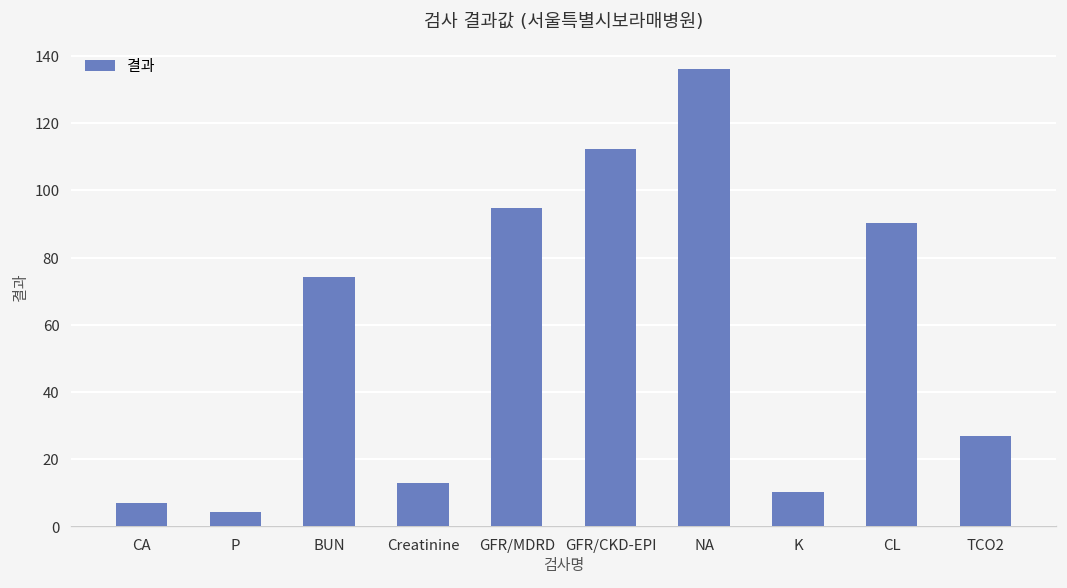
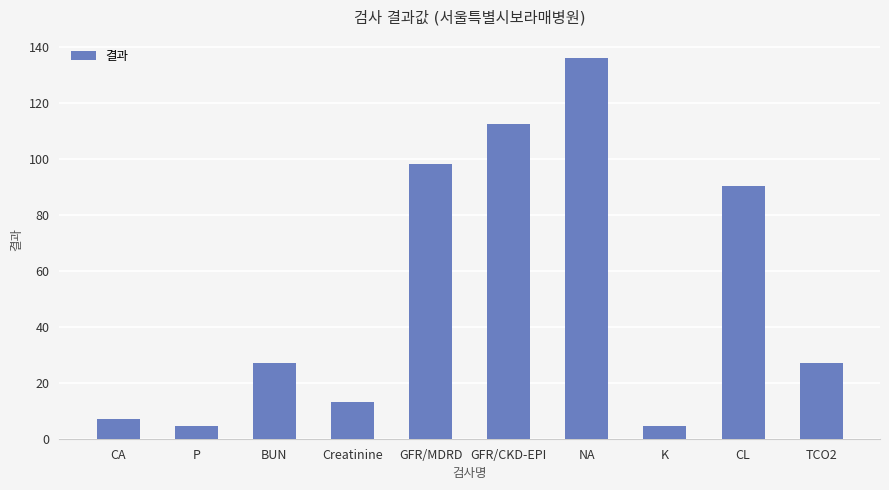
BUN: 74 -> 27
GFR/MDRD: 95 -> 98
K: 10 -> 4
